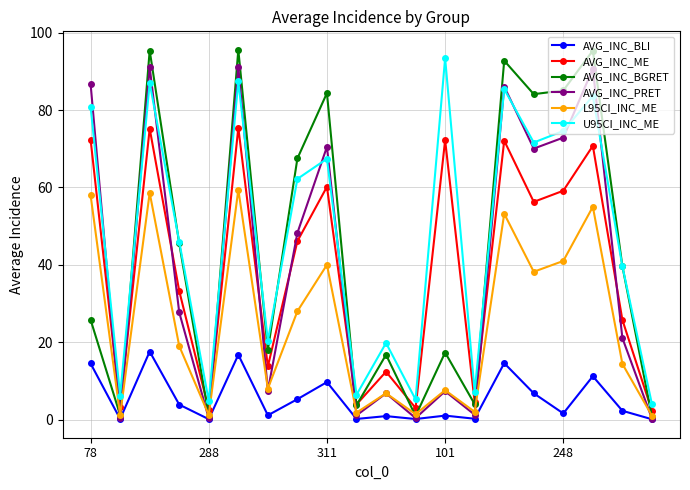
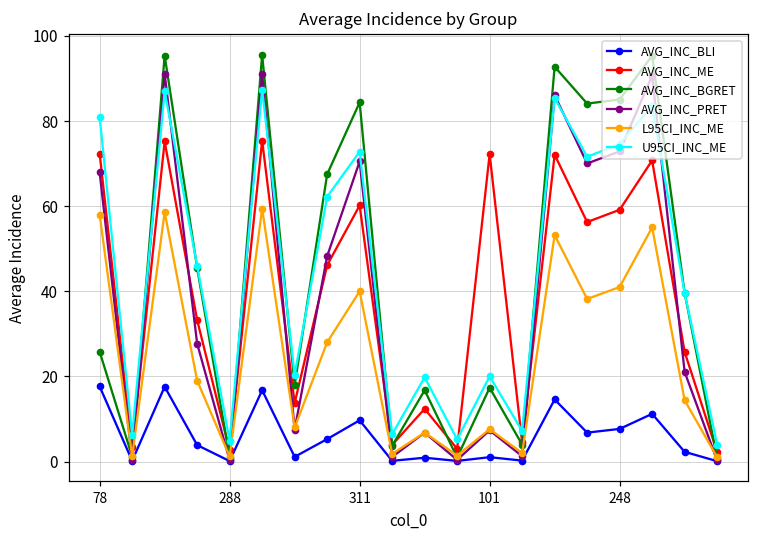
AVG_INC_BLI, 78: 15 -> 18
AVG_INC_PRET, 78: 87 -> 68
U95CI_INC_ME, 311: 67 -> 73
U95CI_INC_ME, 101: 93 -> 20
AVG_INC_BLI, 248: 2 -> 8
